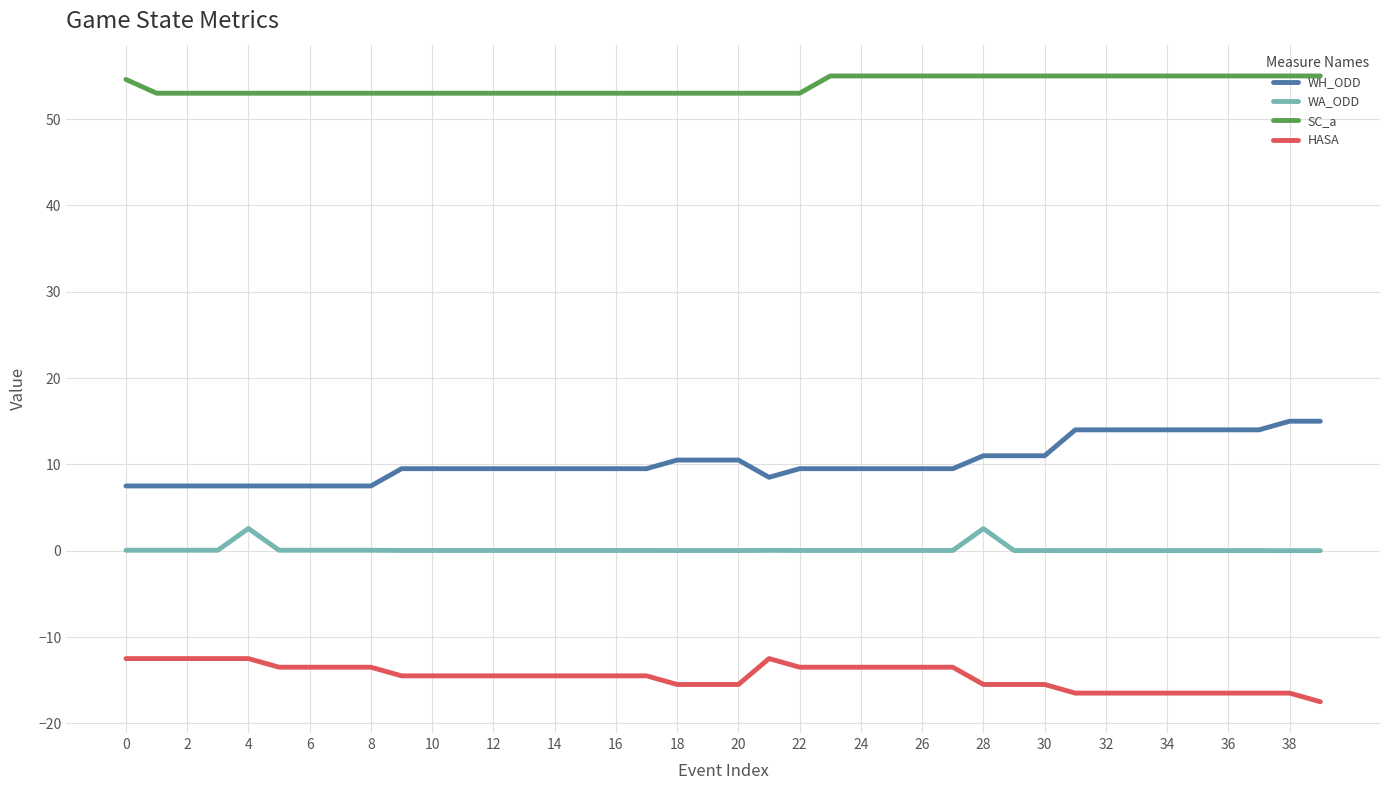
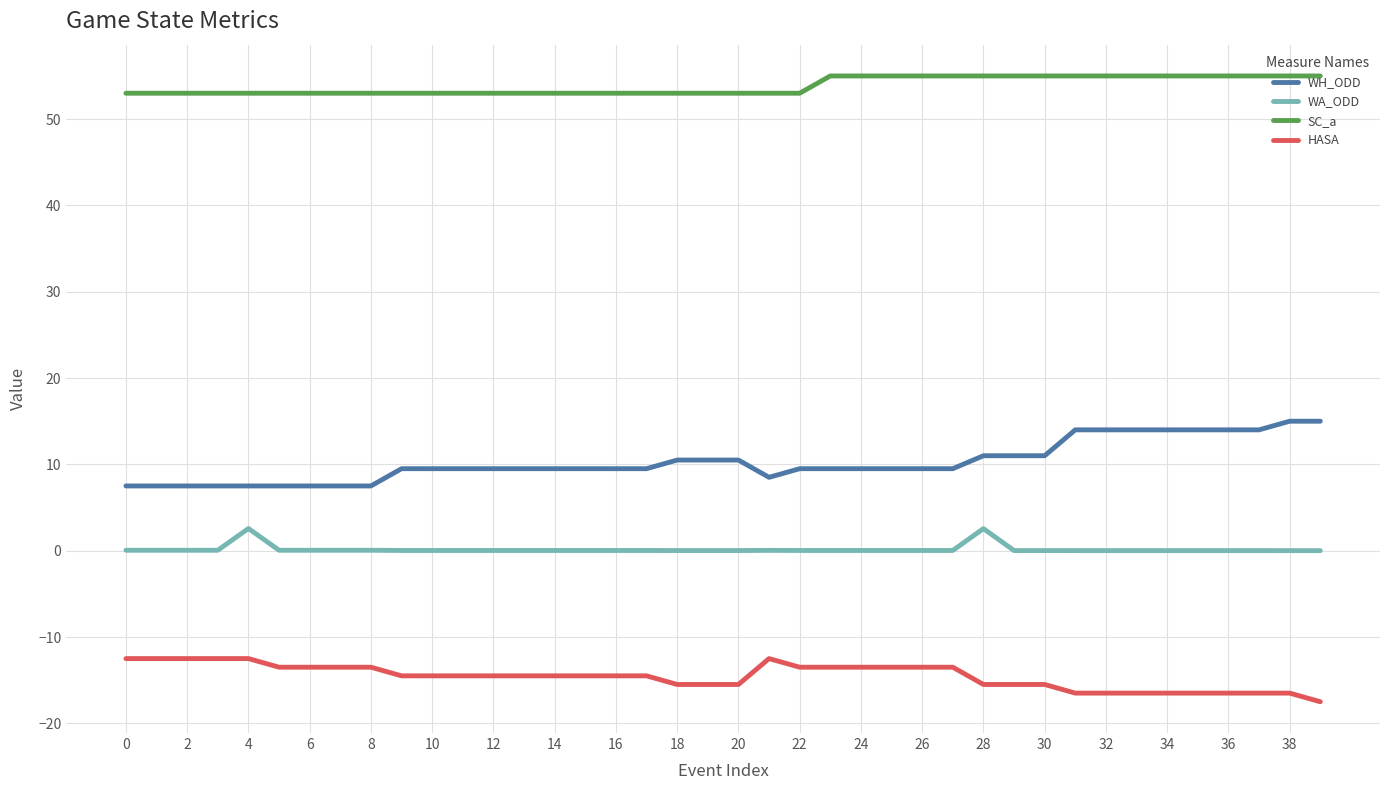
SC_a, 0: 55 -> 53
